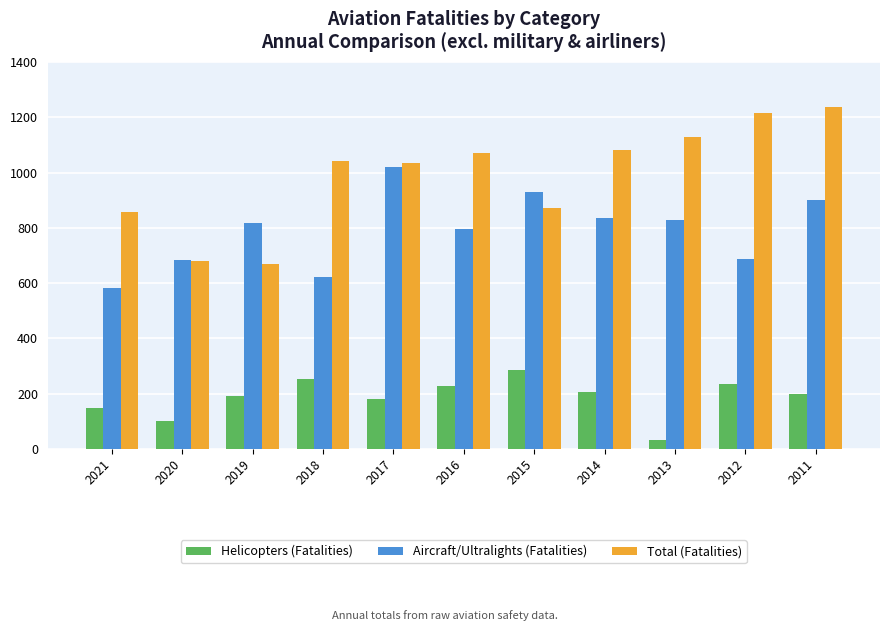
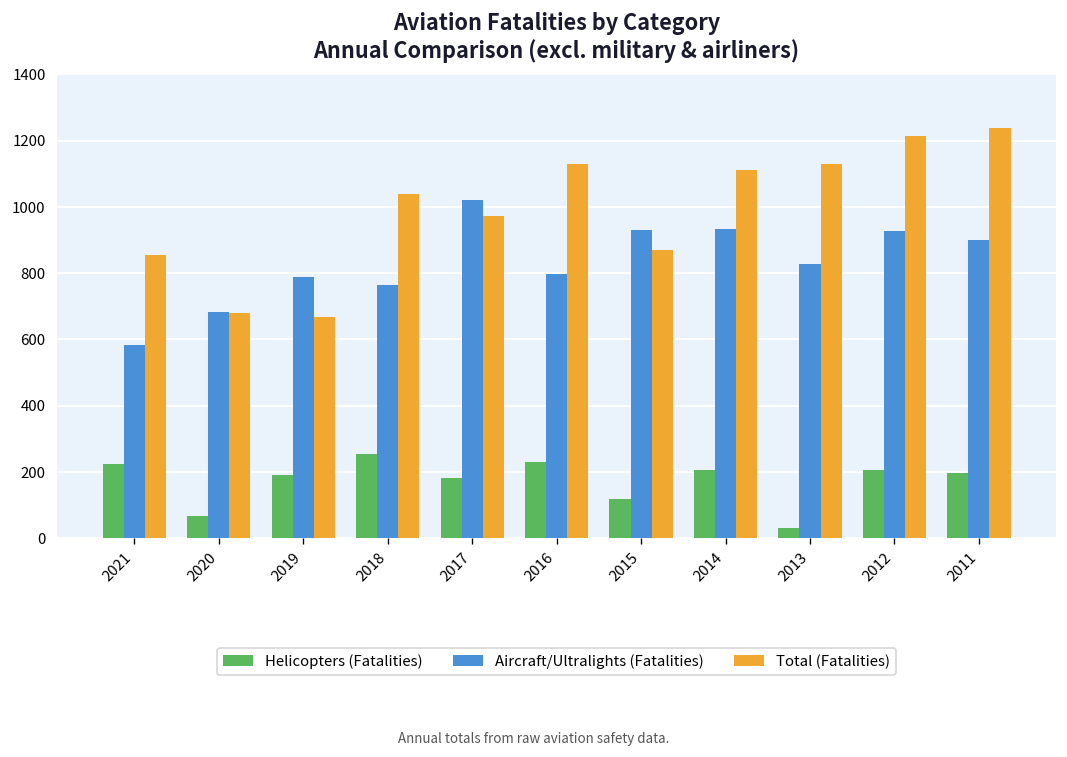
Helicopters (Fatalities), 2021: 150 -> 220
Helicopters (Fatalities), 2020: 100 -> 70
Aircraft/Ultralights (Fatalities), 2019: 820 -> 790
Aircraft/Ultralights (Fatalities), 2018: 620 -> 770
Total (Fatalities), 2017: 1040 -> 970
Total (Fatalities), 2016: 1070 -> 1130
Helicopters (Fatalities), 2015: 280 -> 120
Aircraft/Ultralights (Fatalities), 2014: 830 -> 930
Total (Fatalities), 2014: 1080 -> 1110
Helicopters (Fatalities), 2012: 240 -> 210
Aircraft/Ultralights (Fatalities), 2012: 690 -> 930
